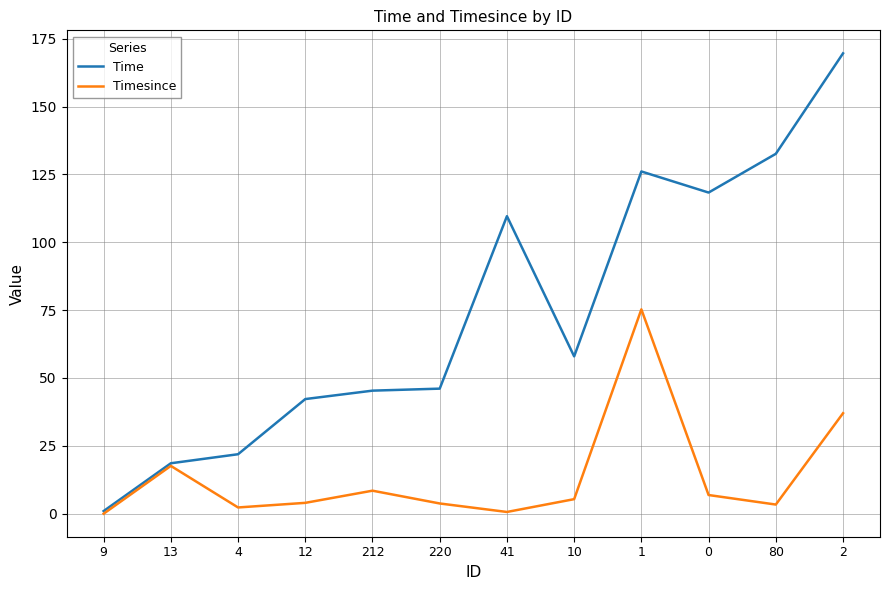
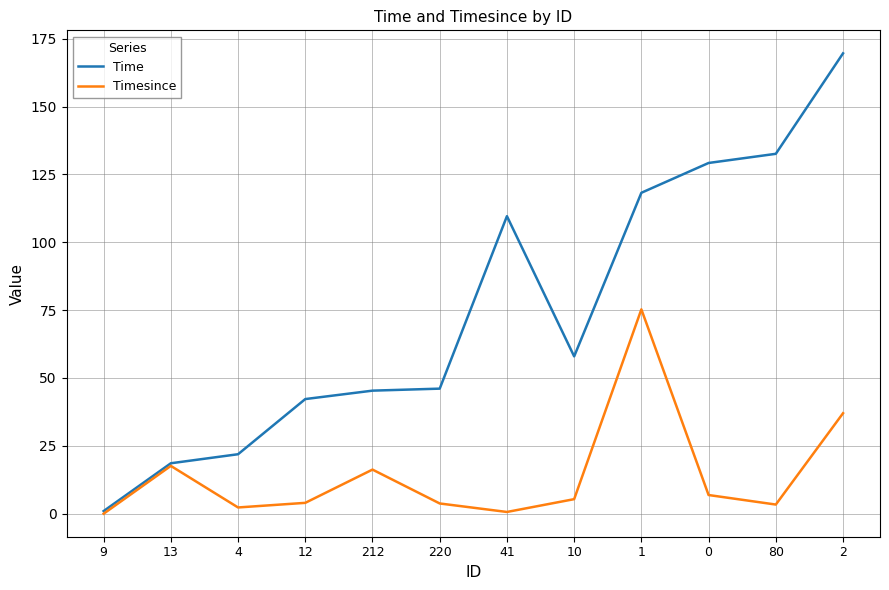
Timesince, 212: 8 -> 16
Time, 1: 126 -> 118
Time, 0: 118 -> 129
